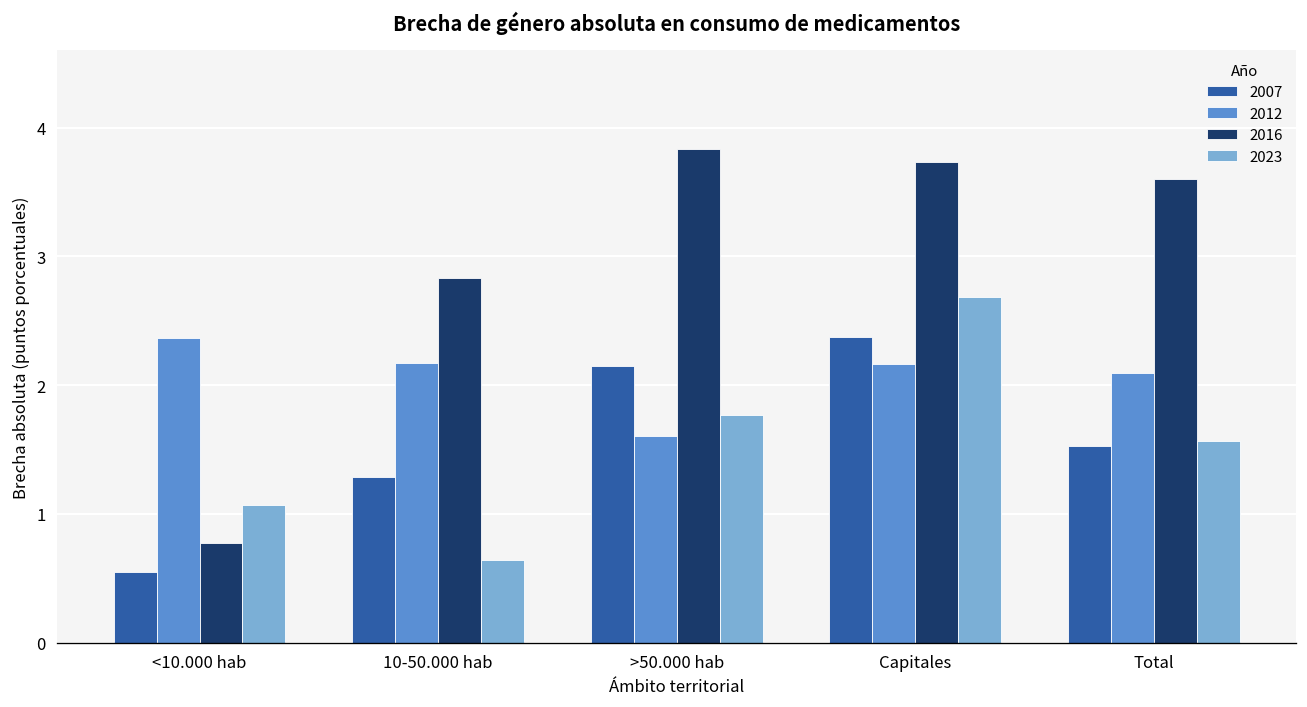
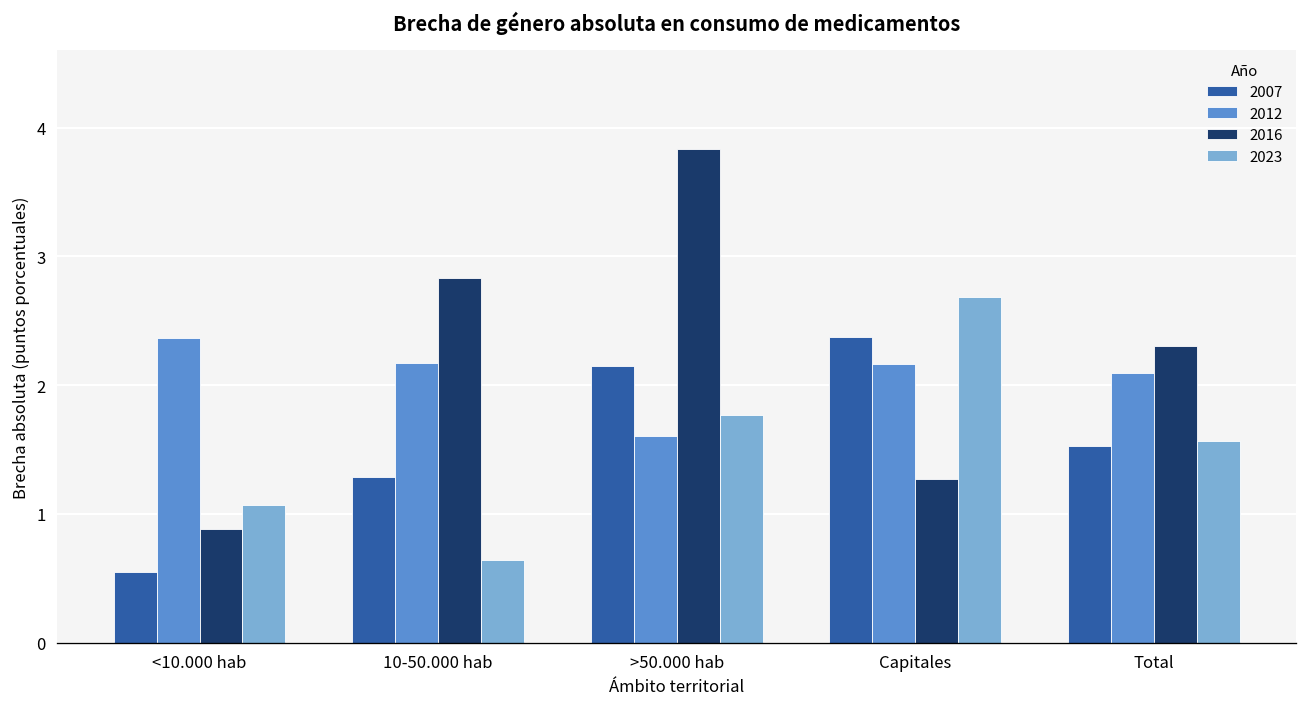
2016, <10.000 hab: 0.77 -> 0.88
2016, Capitales: 3.73 -> 1.27
2016, Total: 3.60 -> 2.30
